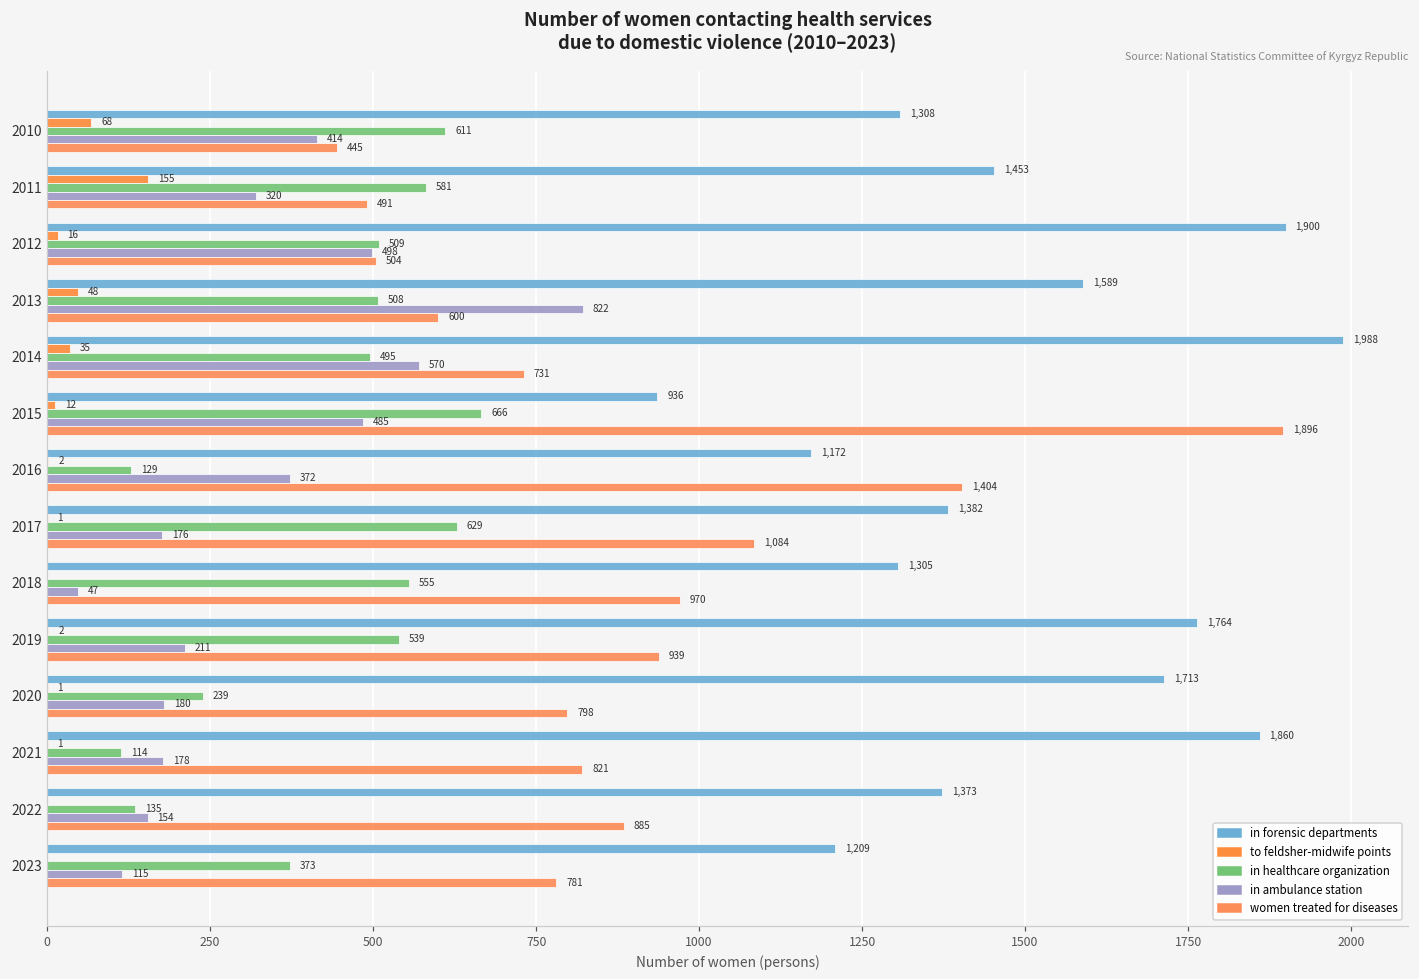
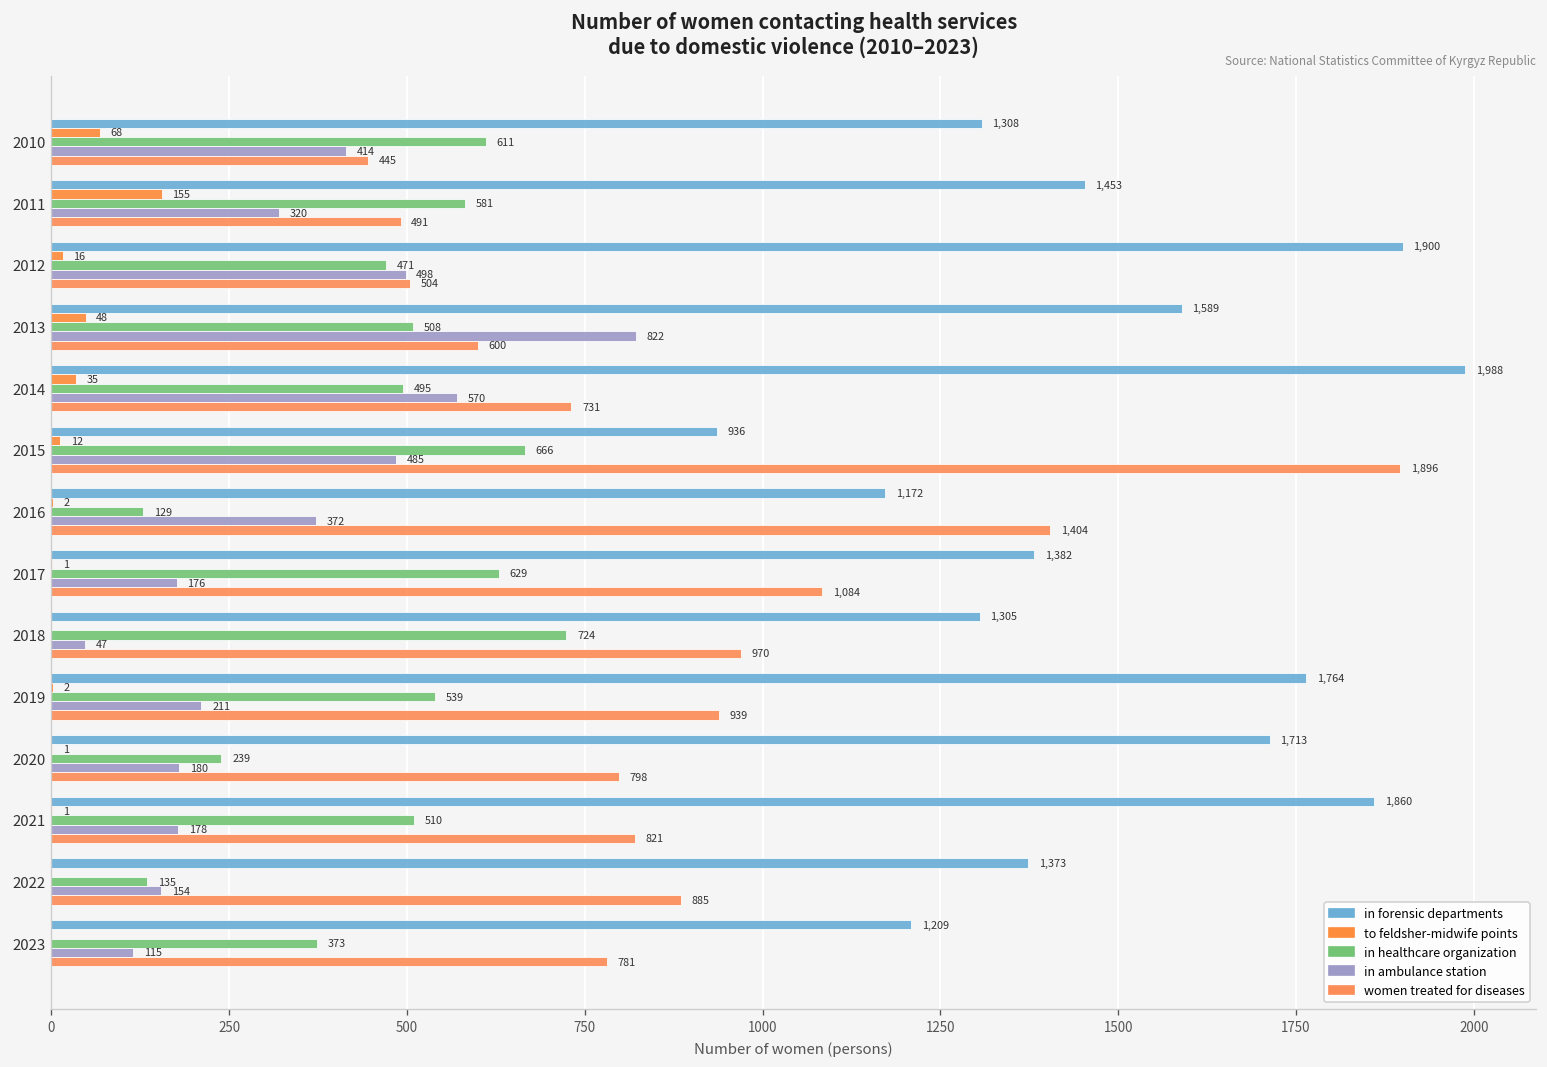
in healthcare organization, 2012: 509 -> 471
in healthcare organization, 2018: 555 -> 724
in healthcare organization, 2021: 114 -> 510
